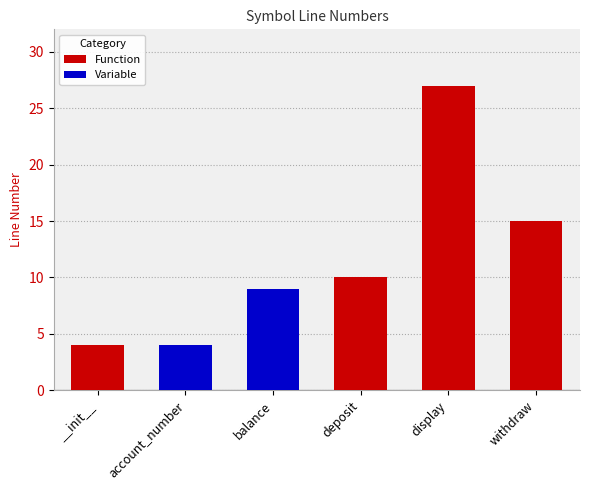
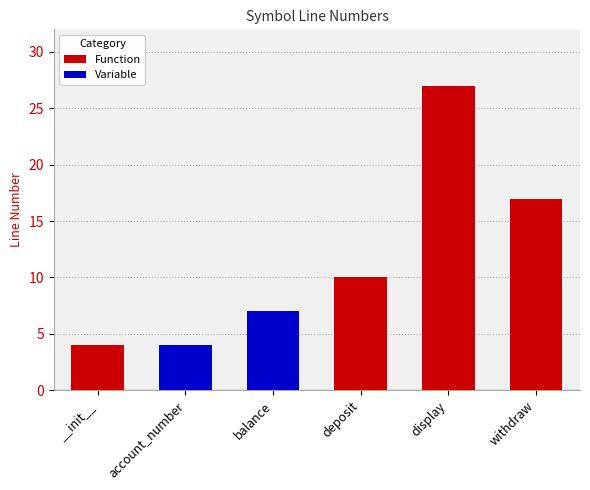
Variable, balance: 9 -> 7
Function, withdraw: 15 -> 17
